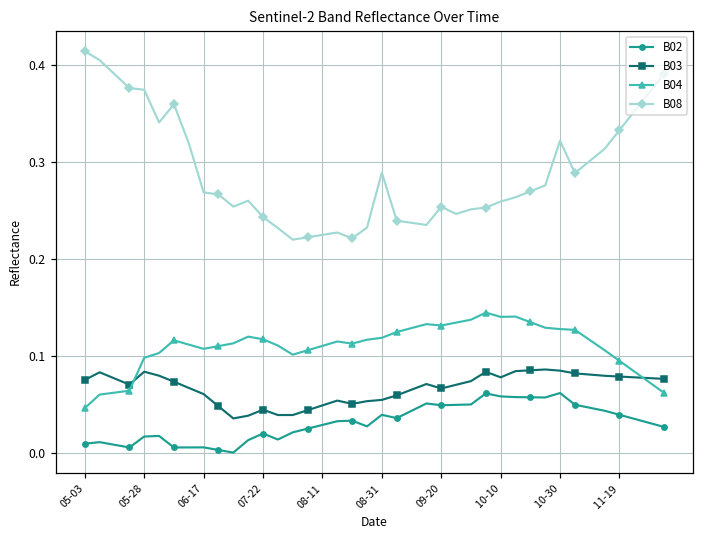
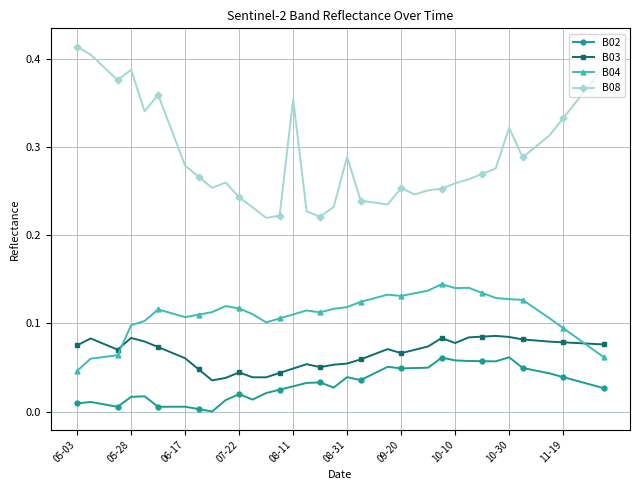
B08, 05-28: 0.37 -> 0.39
B08, 06-17: 0.27 -> 0.28
B08, 08-11: 0.22 -> 0.35
